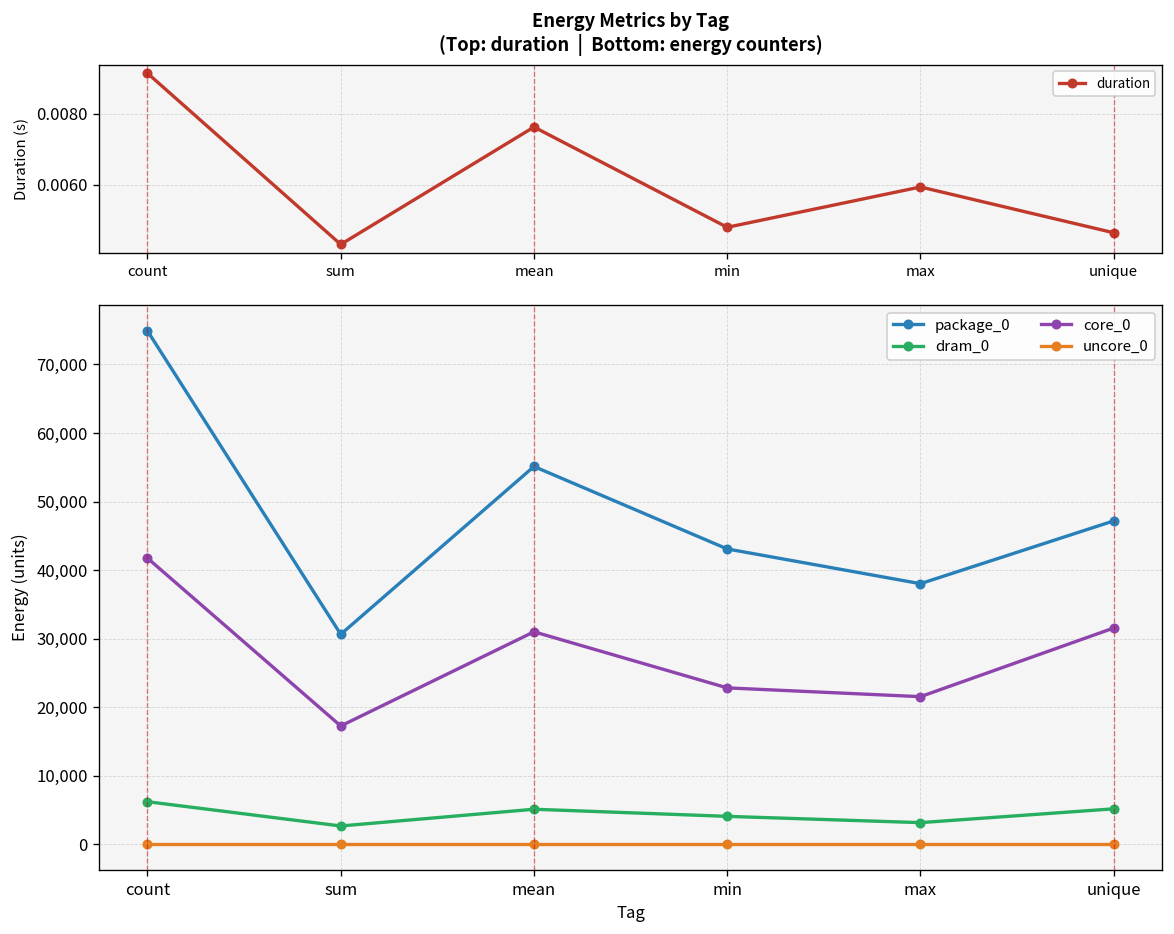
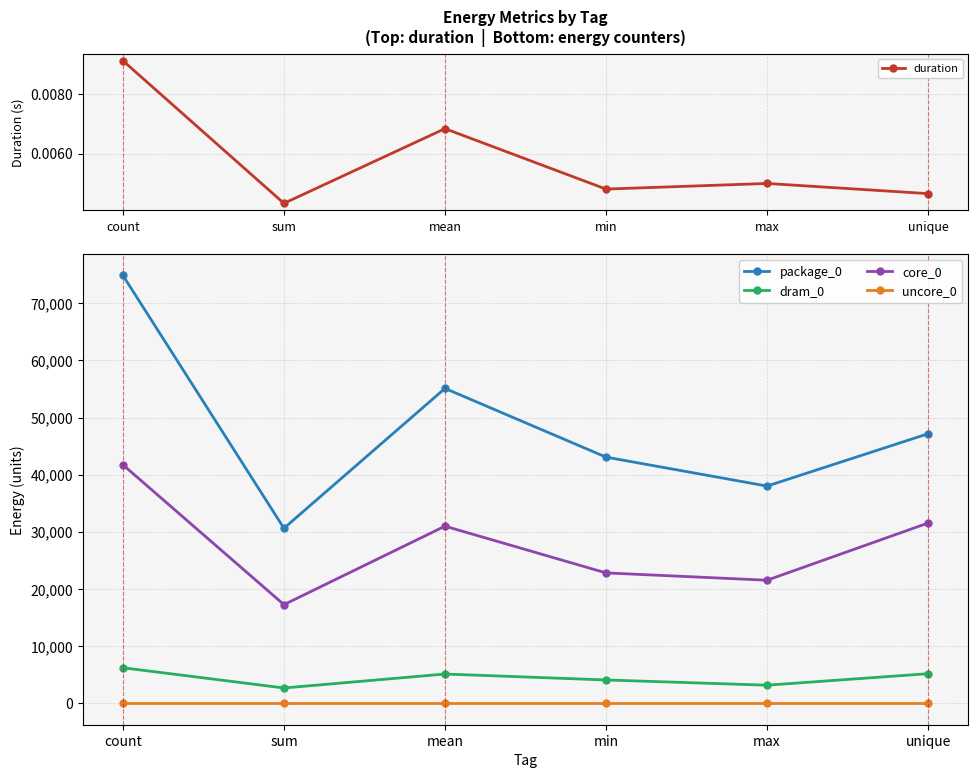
Energy Metrics by Tag (Top: duration | Bottom: energy counters), mean: 0.0076 -> 0.0068
Energy Metrics by Tag (Top: duration | Bottom: energy counters), max: 0.0059 -> 0.0050
